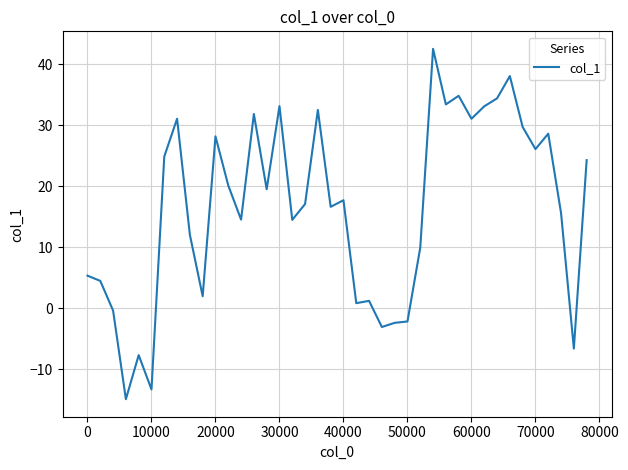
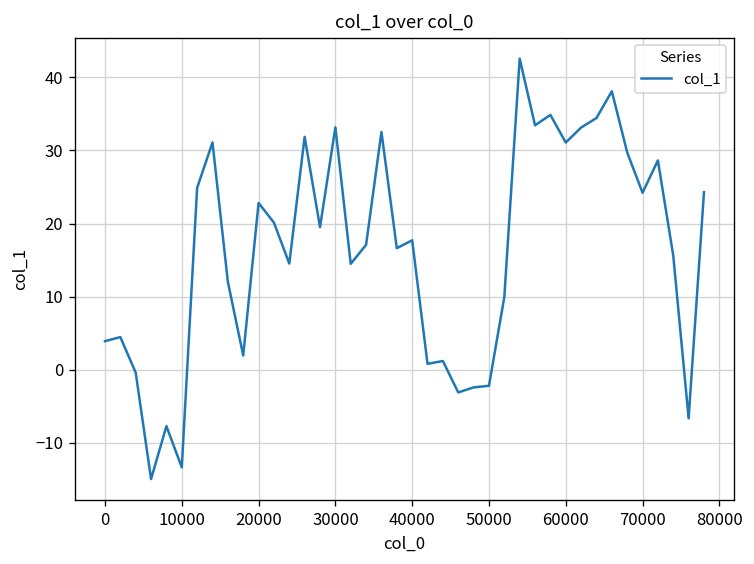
0: 5 -> 4
20000: 28 -> 23
70000: 26 -> 24
